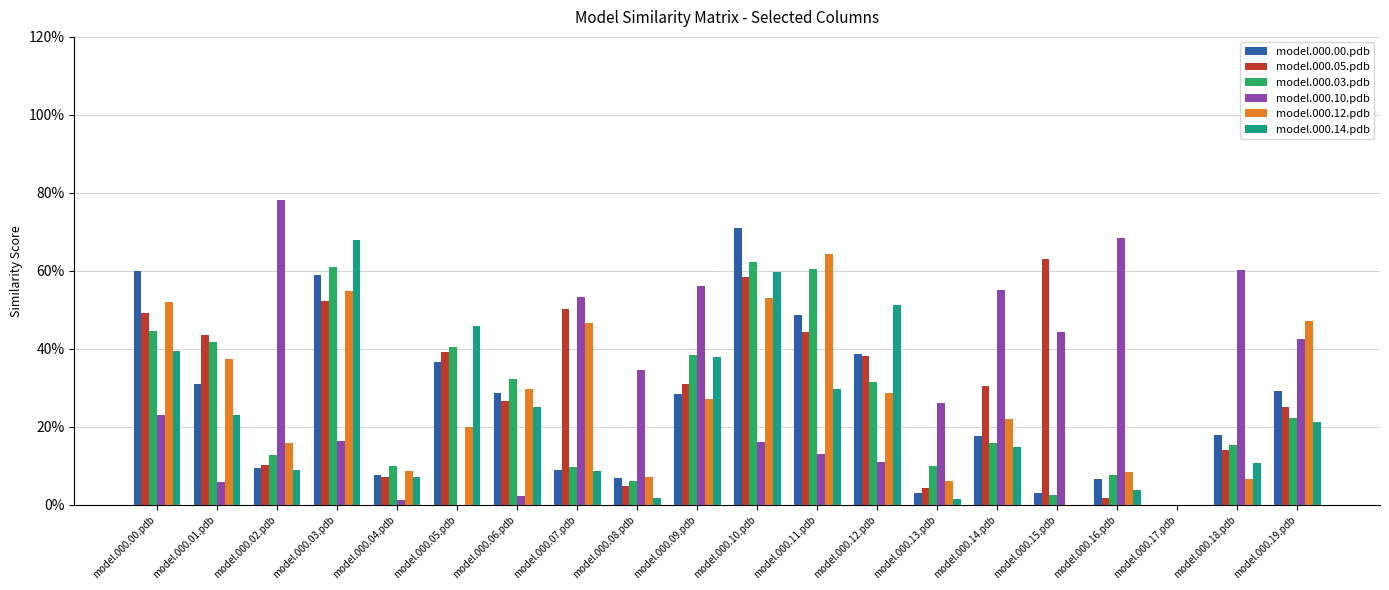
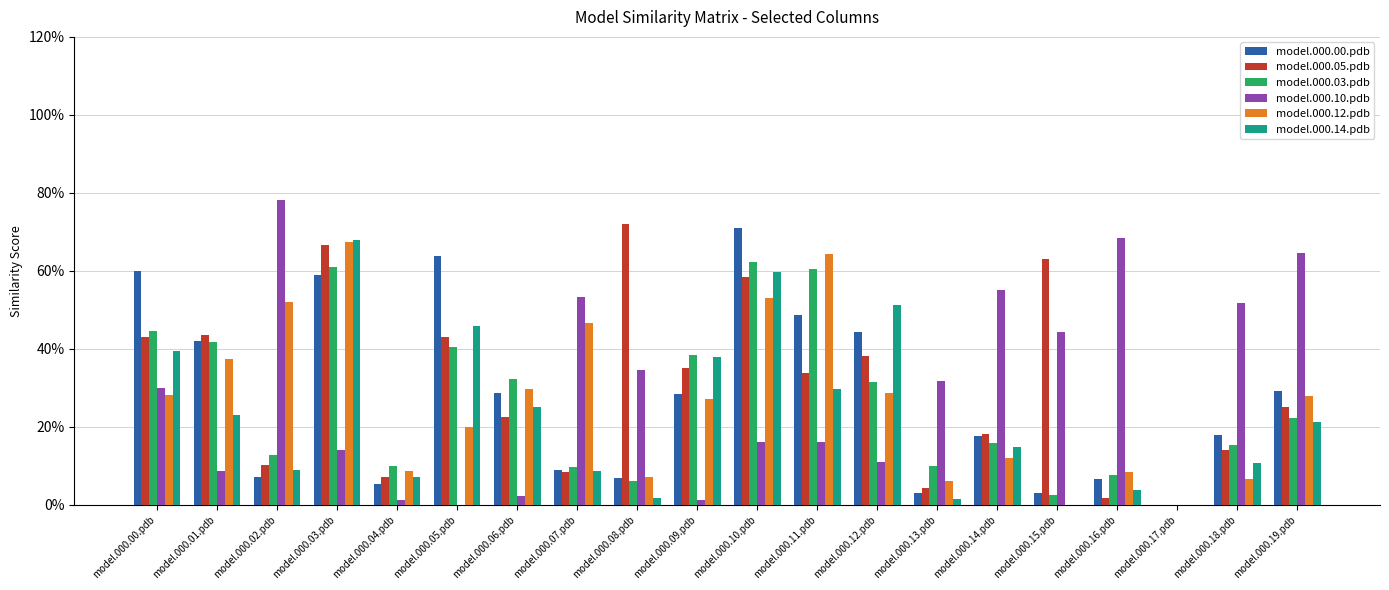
model.000.05.pdb, model.000.00.pdb: 49% -> 43%
model.000.10.pdb, model.000.00.pdb: 23% -> 30%
model.000.12.pdb, model.000.00.pdb: 52% -> 28%
model.000.00.pdb, model.000.01.pdb: 31% -> 42%
model.000.10.pdb, model.000.01.pdb: 6% -> 9%
model.000.00.pdb, model.000.02.pdb: 9% -> 7%
model.000.12.pdb, model.000.02.pdb: 16% -> 52%
model.000.05.pdb, model.000.03.pdb: 52% -> 67%
model.000.10.pdb, model.000.03.pdb: 16% -> 14%
model.000.12.pdb, model.000.03.pdb: 55% -> 67%
model.000.00.pdb, model.000.04.pdb: 8% -> 5%
model.000.00.pdb, model.000.05.pdb: 37% -> 64%
model.000.05.pdb, model.000.05.pdb: 39% -> 43%
model.000.05.pdb, model.000.06.pdb: 27% -> 23%
model.000.05.pdb, model.000.07.pdb: 50% -> 9%
model.000.05.pdb, model.000.08.pdb: 5% -> 72%
model.000.05.pdb, model.000.09.pdb: 31% -> 35%
model.000.10.pdb, model.000.09.pdb: 56% -> 1%
model.000.05.pdb, model.000.11.pdb: 44% -> 34%
model.000.10.pdb, model.000.11.pdb: 13% -> 16%
model.000.00.pdb, model.000.12.pdb: 39% -> 44%
model.000.10.pdb, model.000.13.pdb: 26% -> 32%
model.000.05.pdb, model.000.14.pdb: 30% -> 18%
model.000.12.pdb, model.000.14.pdb: 22% -> 12%
model.000.10.pdb, model.000.18.pdb: 60% -> 52%
model.000.10.pdb, model.000.19.pdb: 43% -> 65%
model.000.12.pdb, model.000.19.pdb: 47% -> 28%
